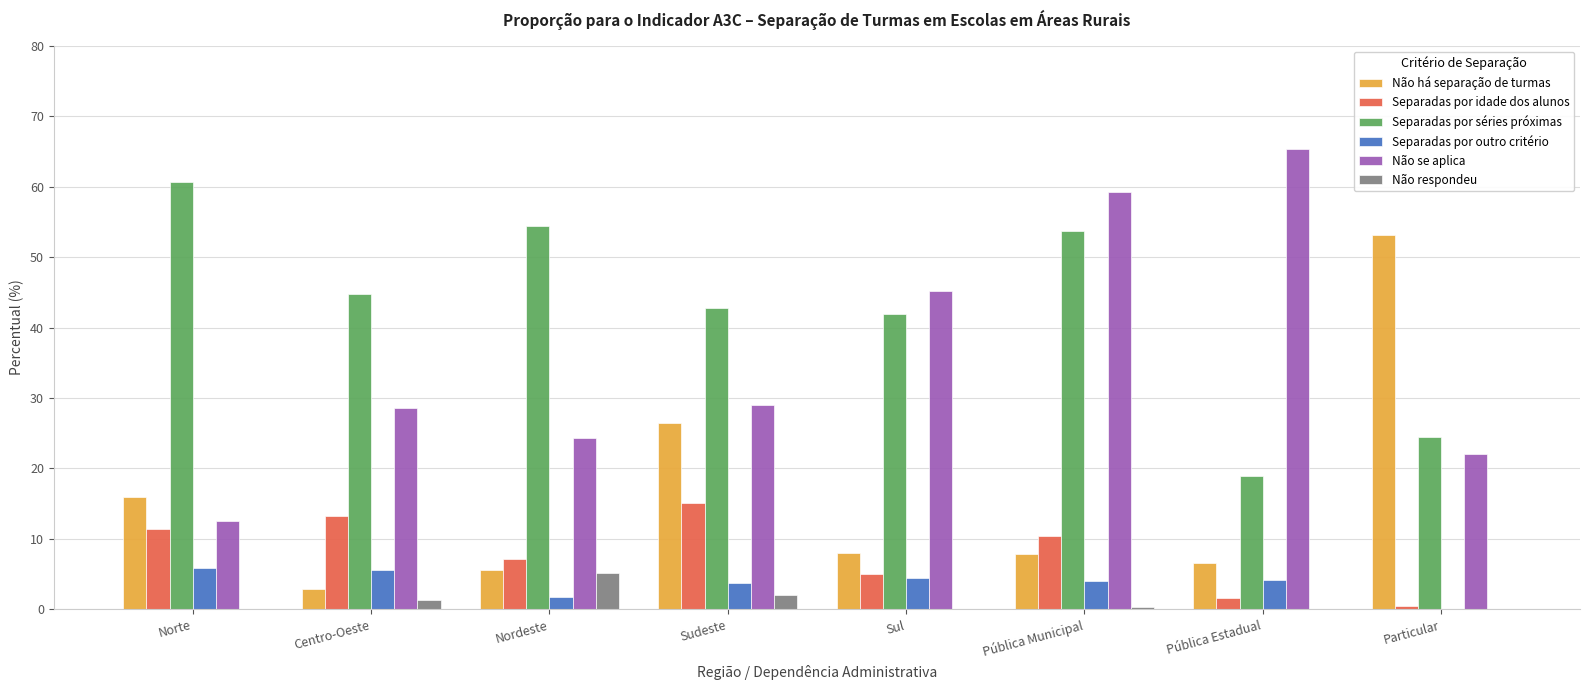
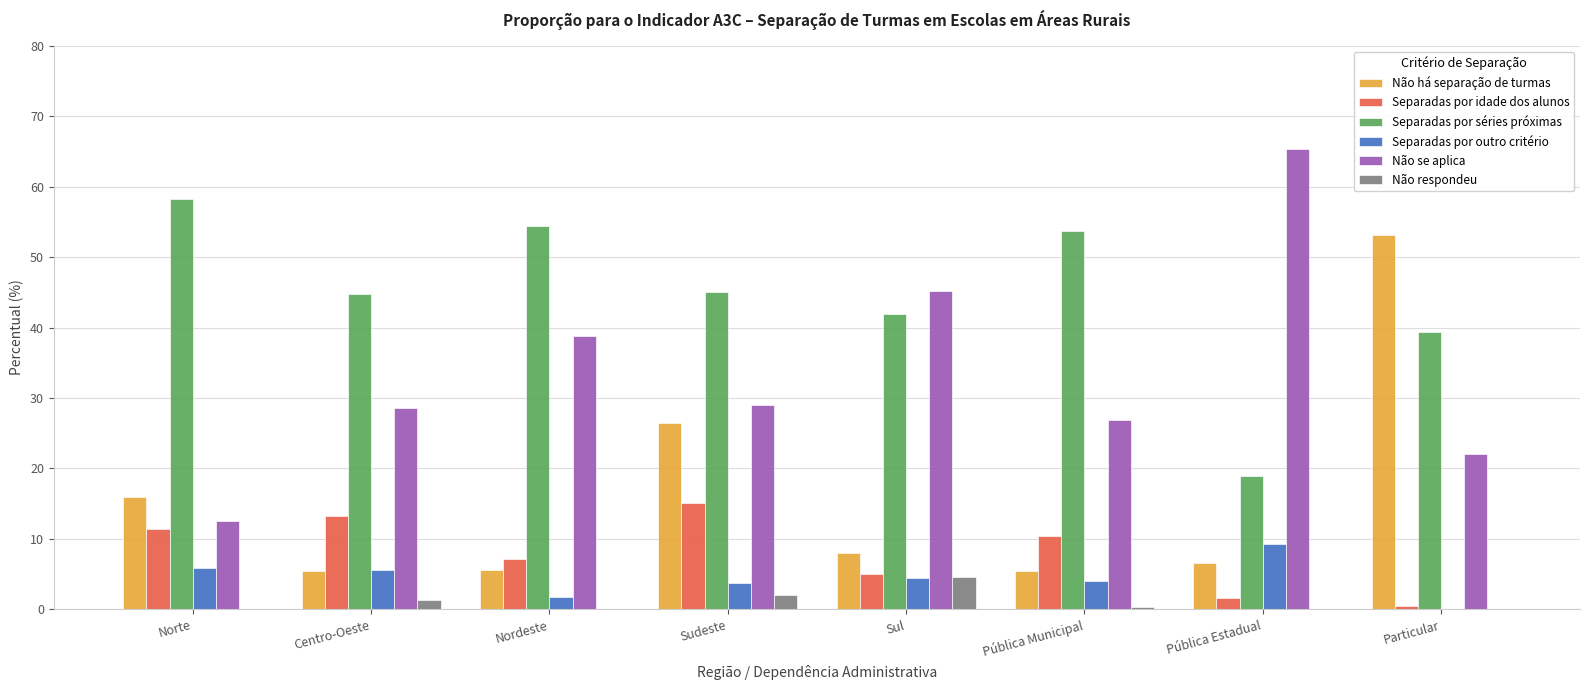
Separadas por séries próximas, Norte: 61 -> 58
Não há separação de turmas, Centro-Oeste: 3 -> 5
Não se aplica, Nordeste: 24 -> 39
Não respondeu, Nordeste: 5 -> 0
Separadas por séries próximas, Sudeste: 43 -> 45
Não respondeu, Sul: 0 -> 5
Não há separação de turmas, Pública Municipal: 8 -> 5
Não se aplica, Pública Municipal: 59 -> 27
Separadas por outro critério, Pública Estadual: 4 -> 9
Separadas por séries próximas, Particular: 24 -> 39
